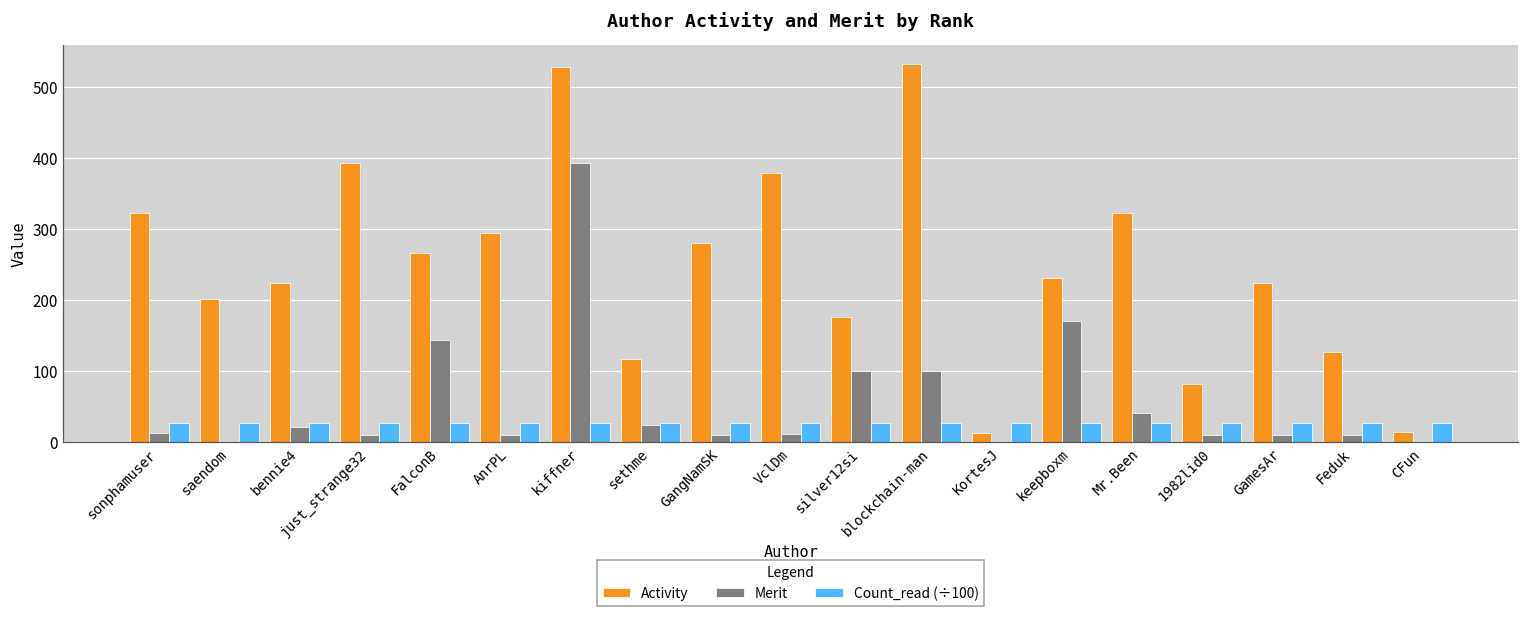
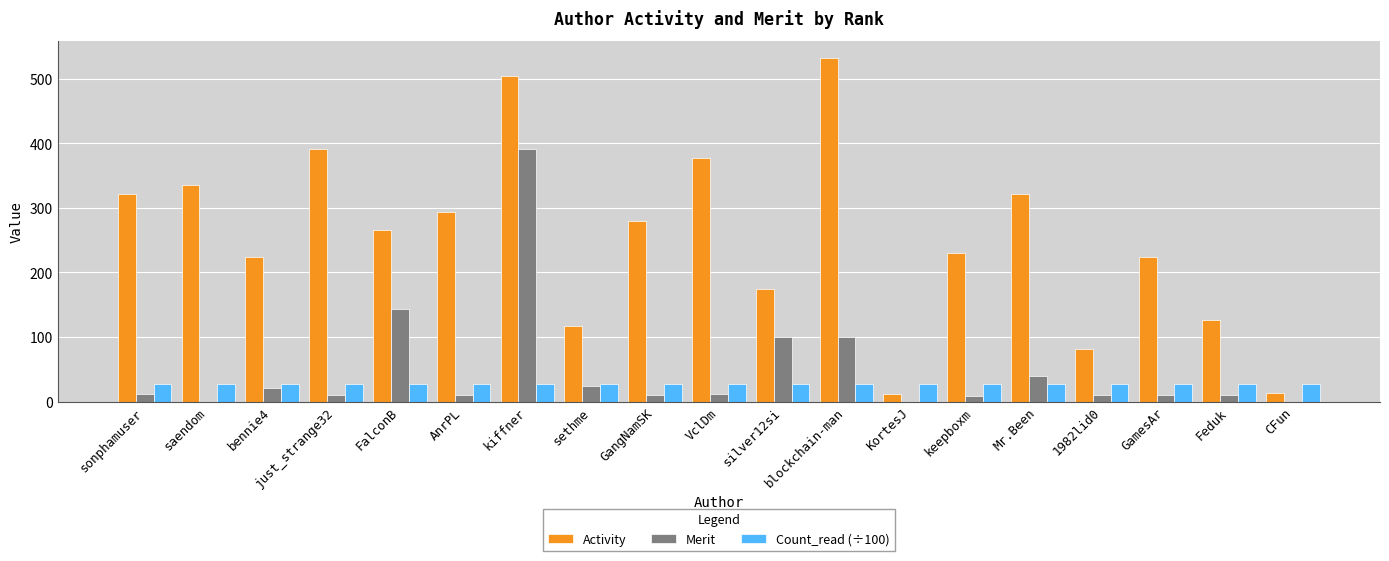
Activity, saendom: 200 -> 340
Activity, kiffner: 530 -> 510
Merit, keepboxm: 170 -> 10
